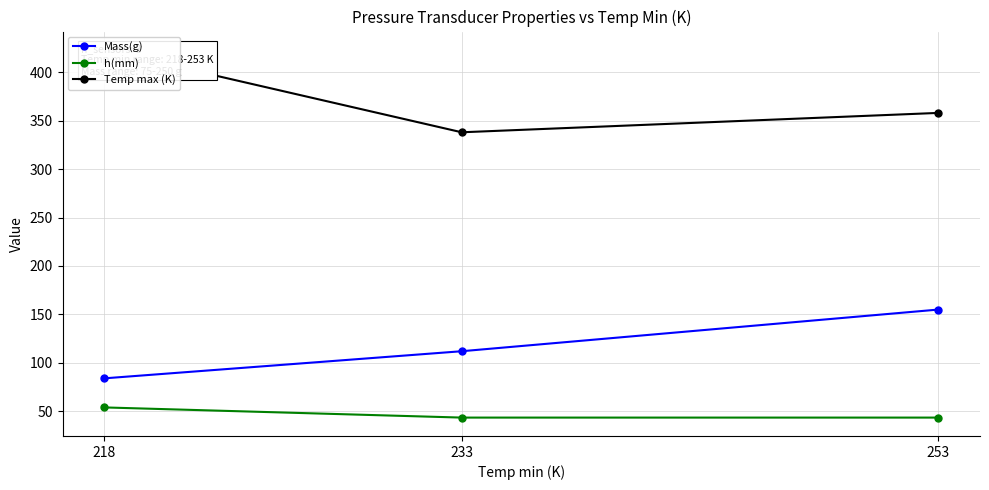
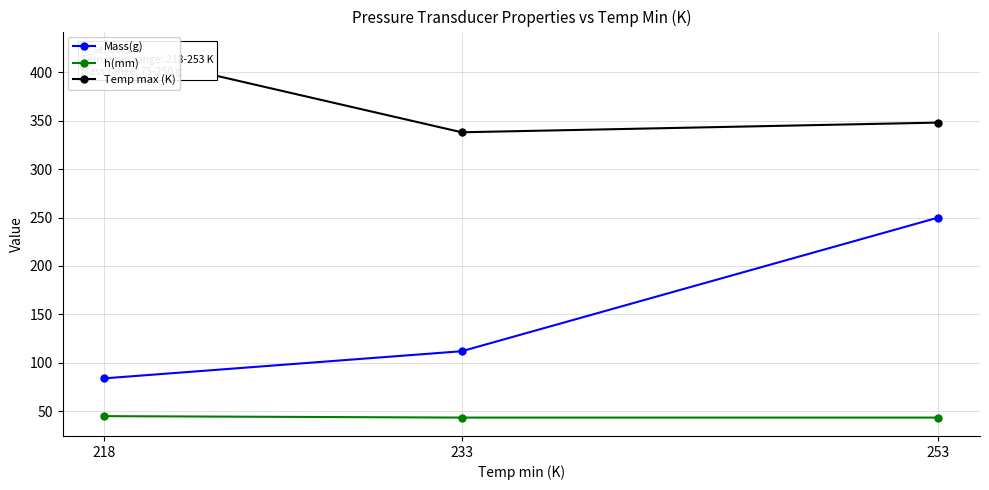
h(mm), 218: 54 -> 45
Mass(g), 253: 160 -> 250
Temp max (K), 253: 360 -> 350
